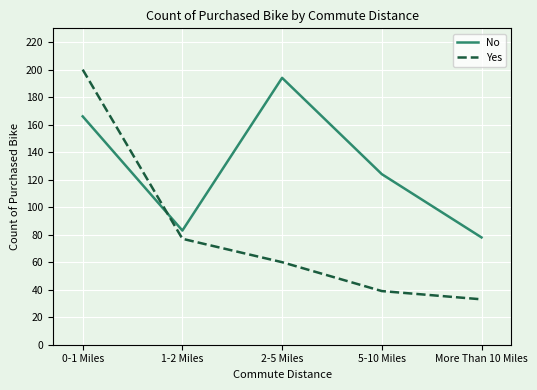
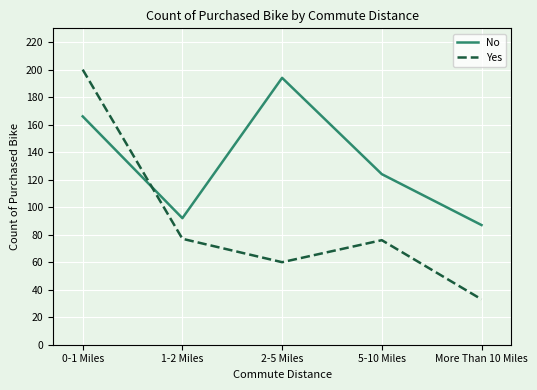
No, 1-2 Miles: 83 -> 92
Yes, 5-10 Miles: 39 -> 76
No, More Than 10 Miles: 78 -> 87
